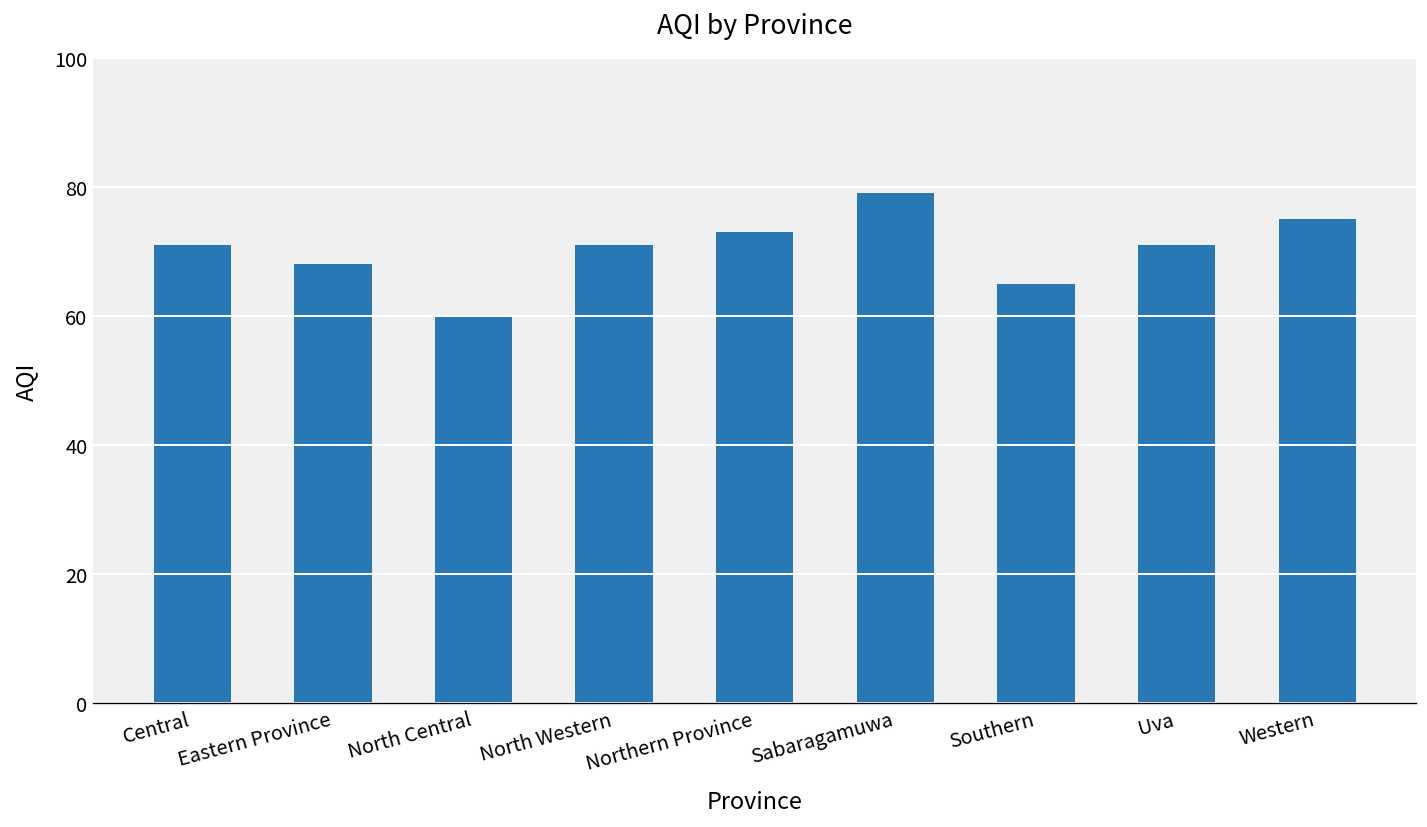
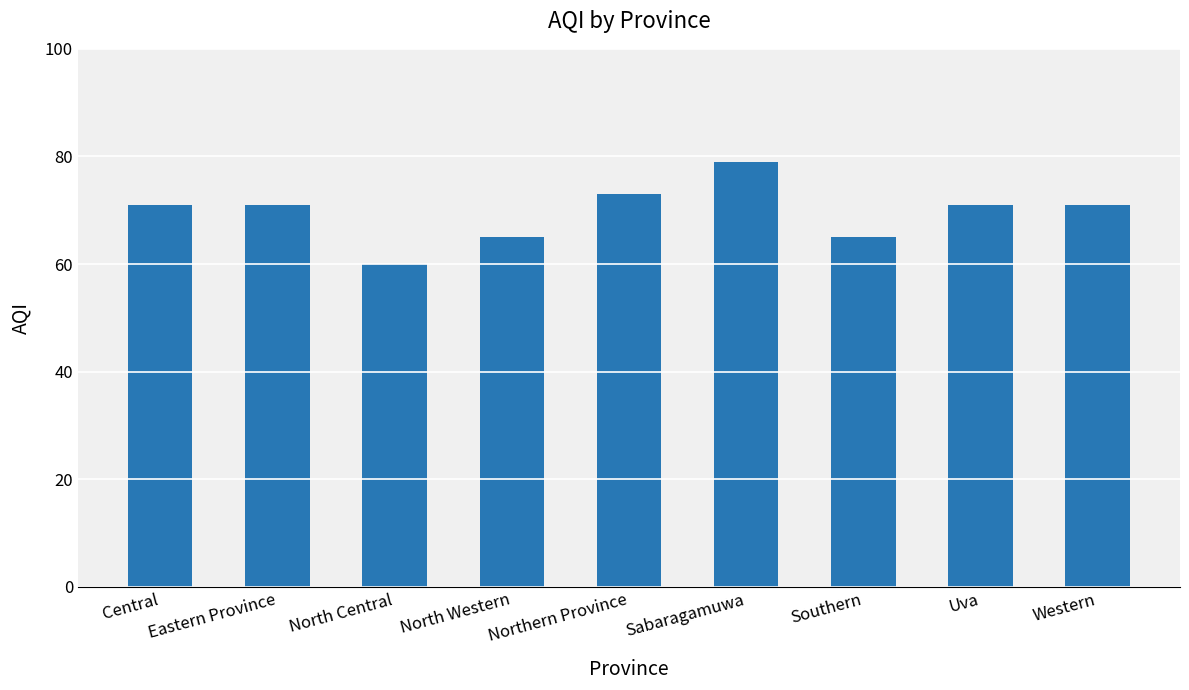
Eastern Province: 68 -> 71
North Western: 71 -> 65
Western: 75 -> 71
